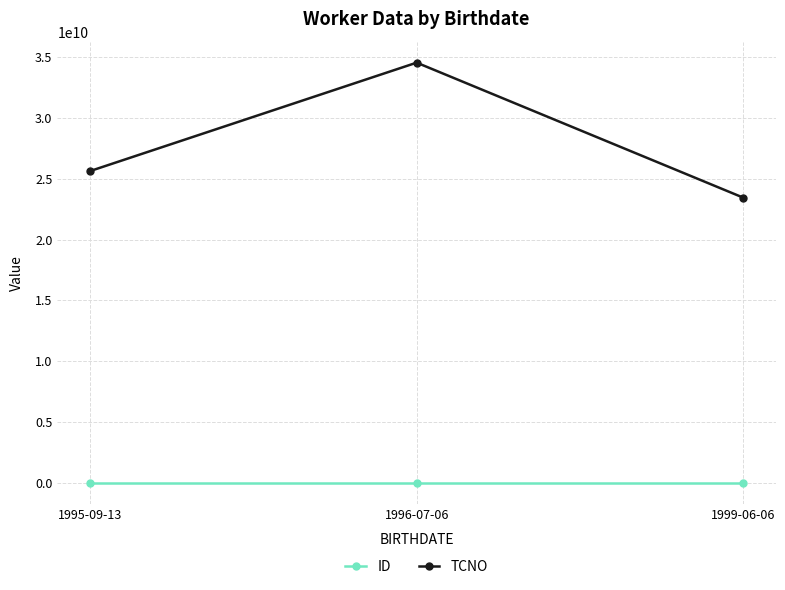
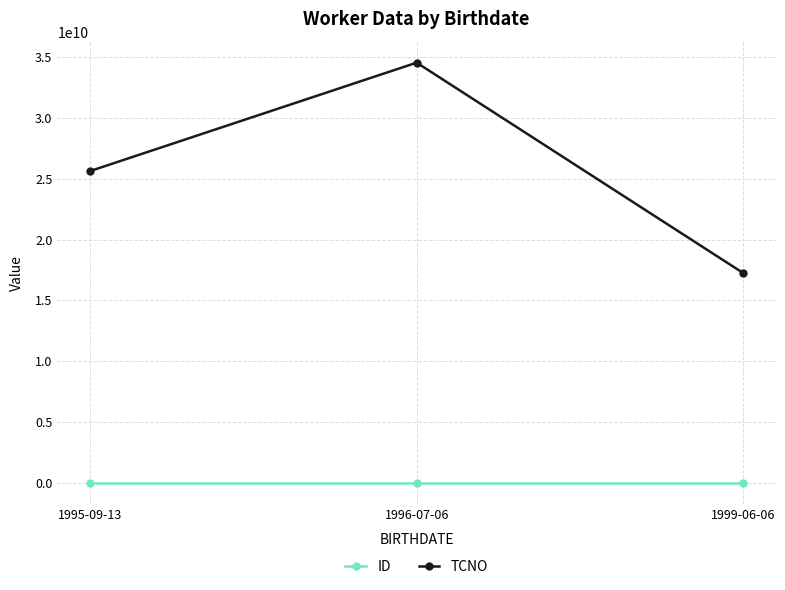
TCNO, 1999-06-06: 23500000000 -> 17200000000
